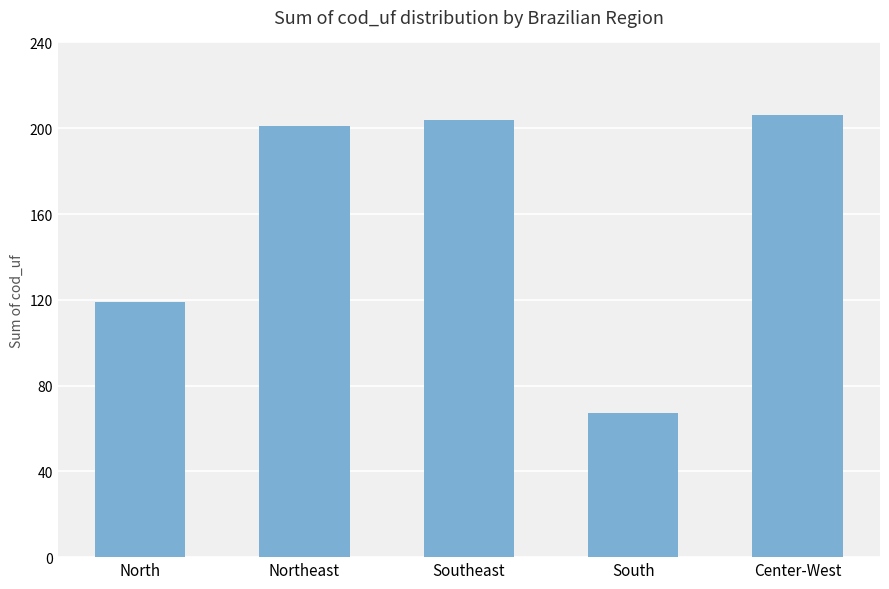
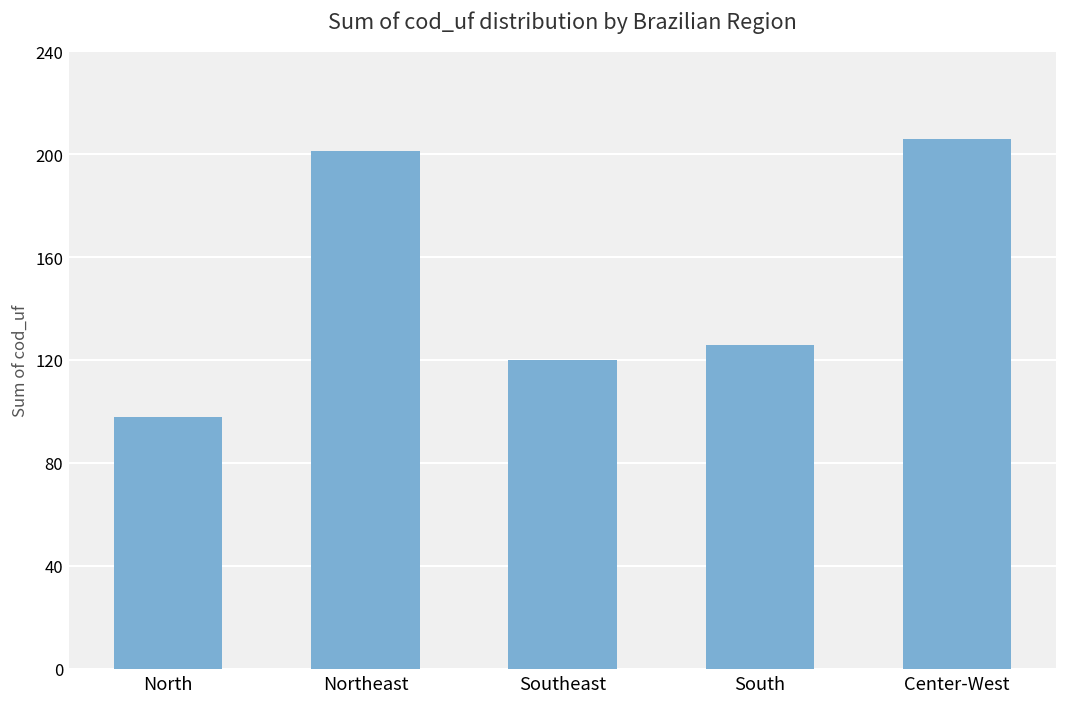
North: 119 -> 98
Southeast: 204 -> 120
South: 67 -> 126
